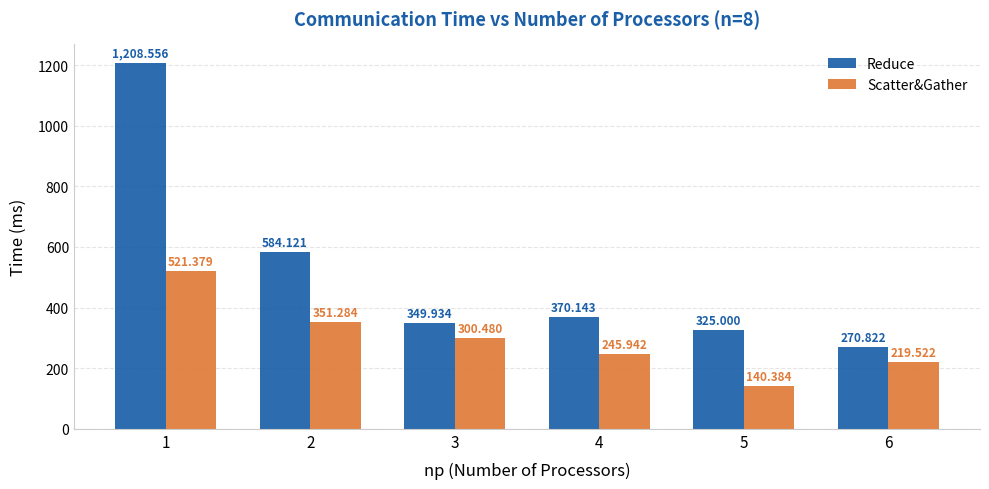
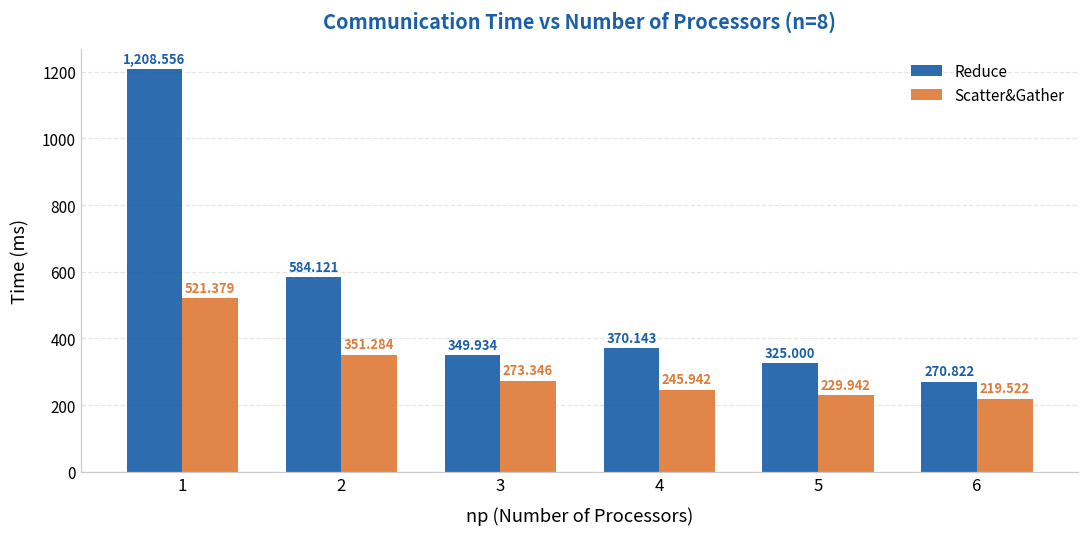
Scatter&Gather, 3: 300.480 -> 273.346
Scatter&Gather, 5: 140.384 -> 229.942
